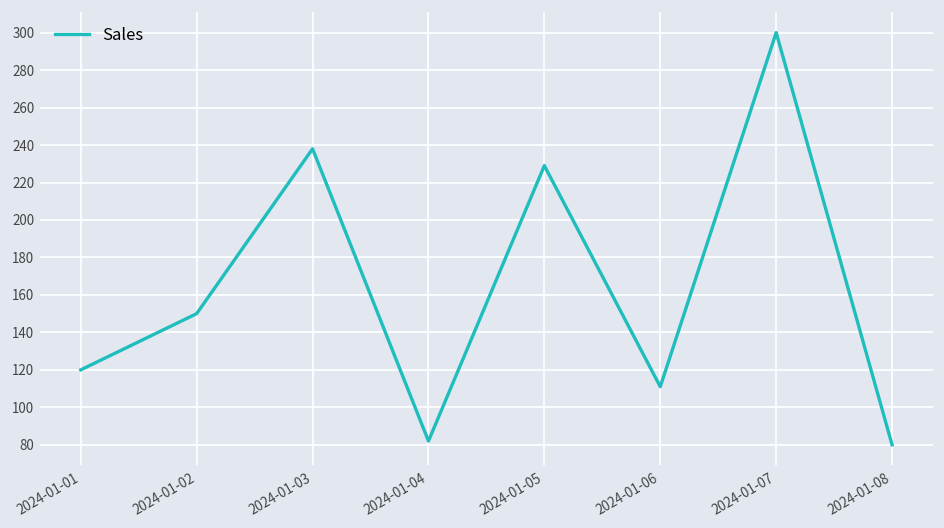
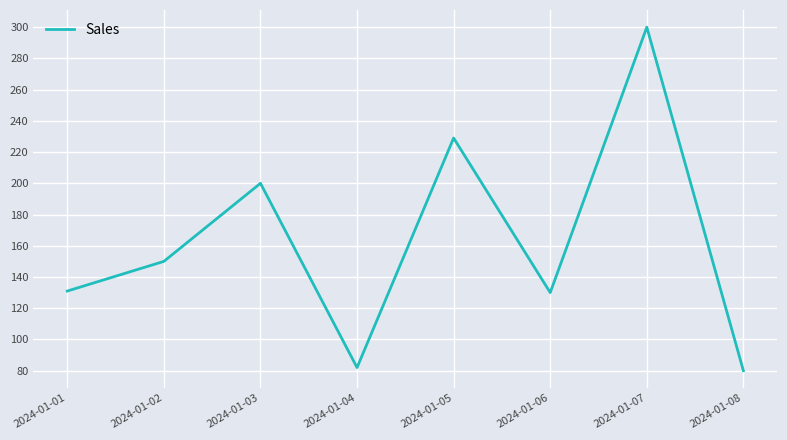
2024-01-01: 120 -> 131
2024-01-03: 238 -> 200
2024-01-06: 111 -> 130
